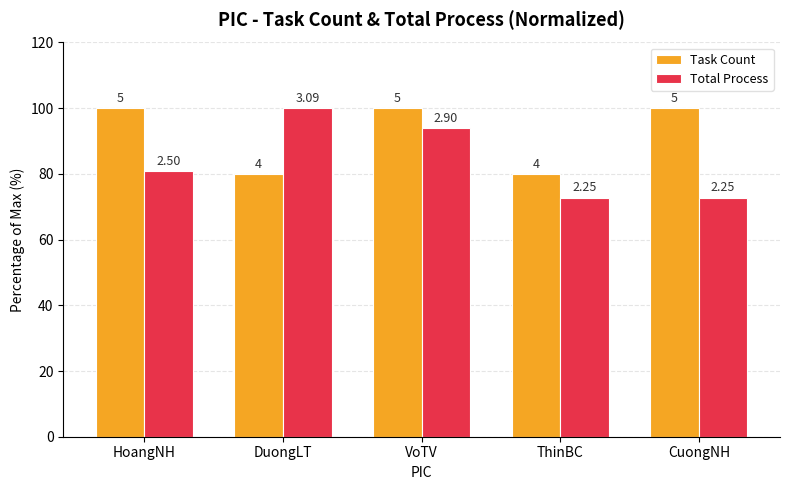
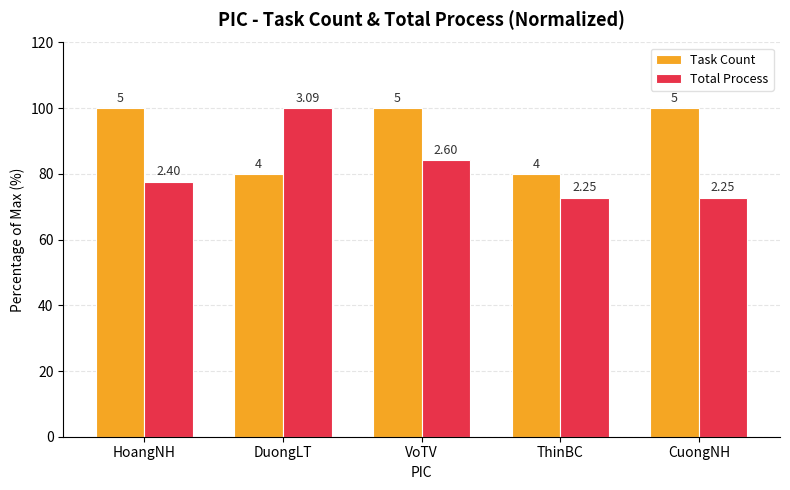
Total Process, HoangNH: 2.50 -> 2.40
Total Process, VoTV: 2.90 -> 2.60
